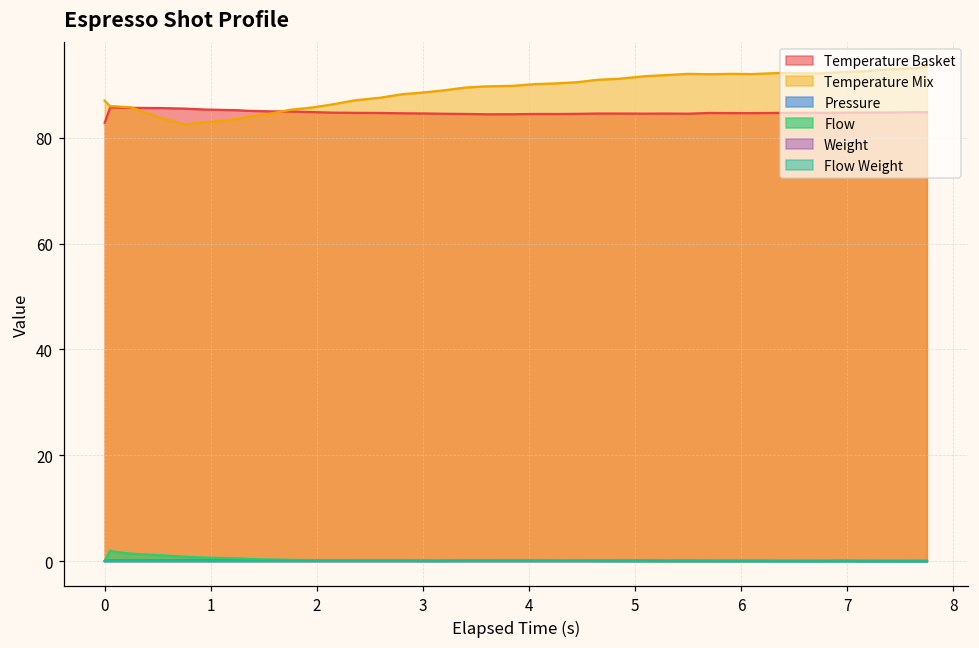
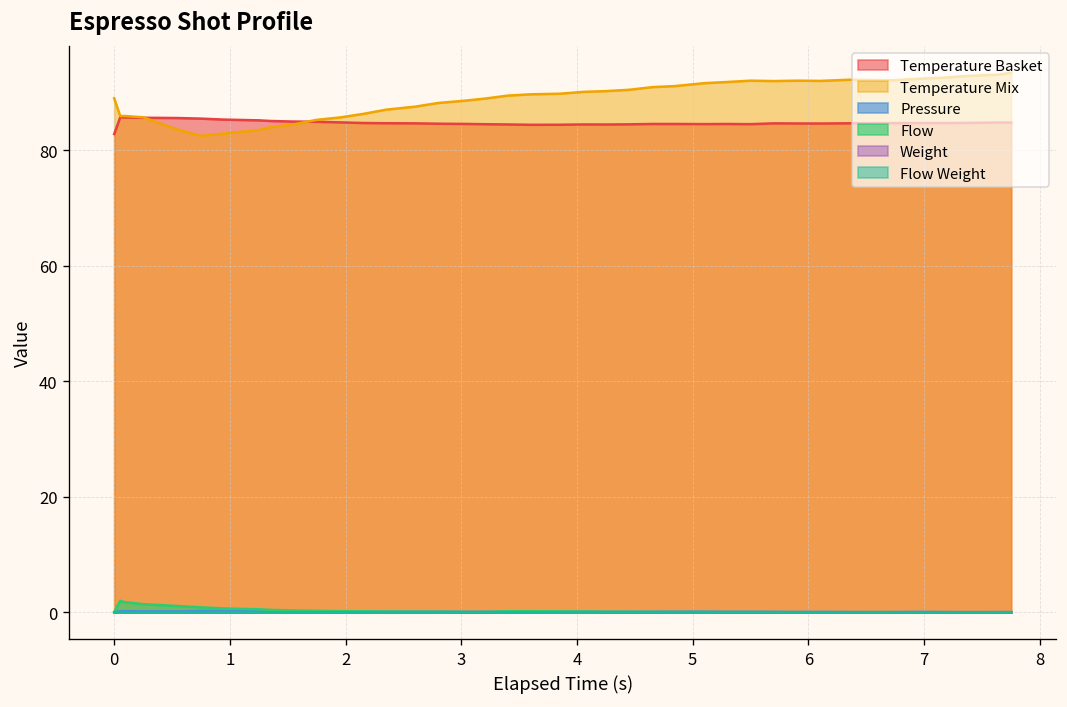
Temperature Mix, 0: 87 -> 89
